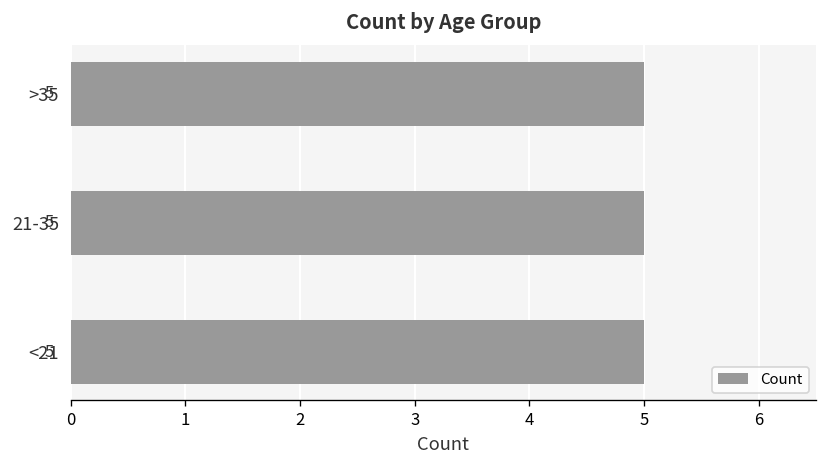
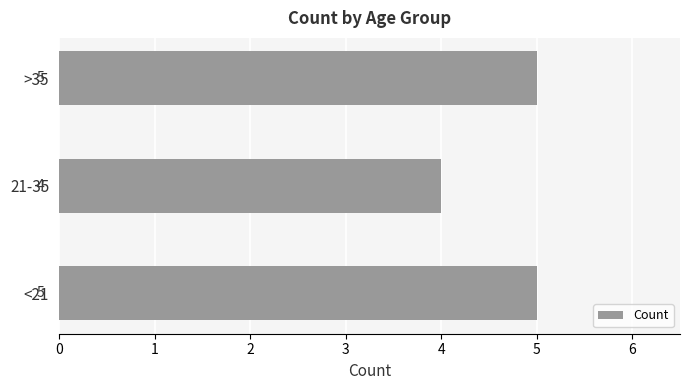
21-35: 5 -> 4
